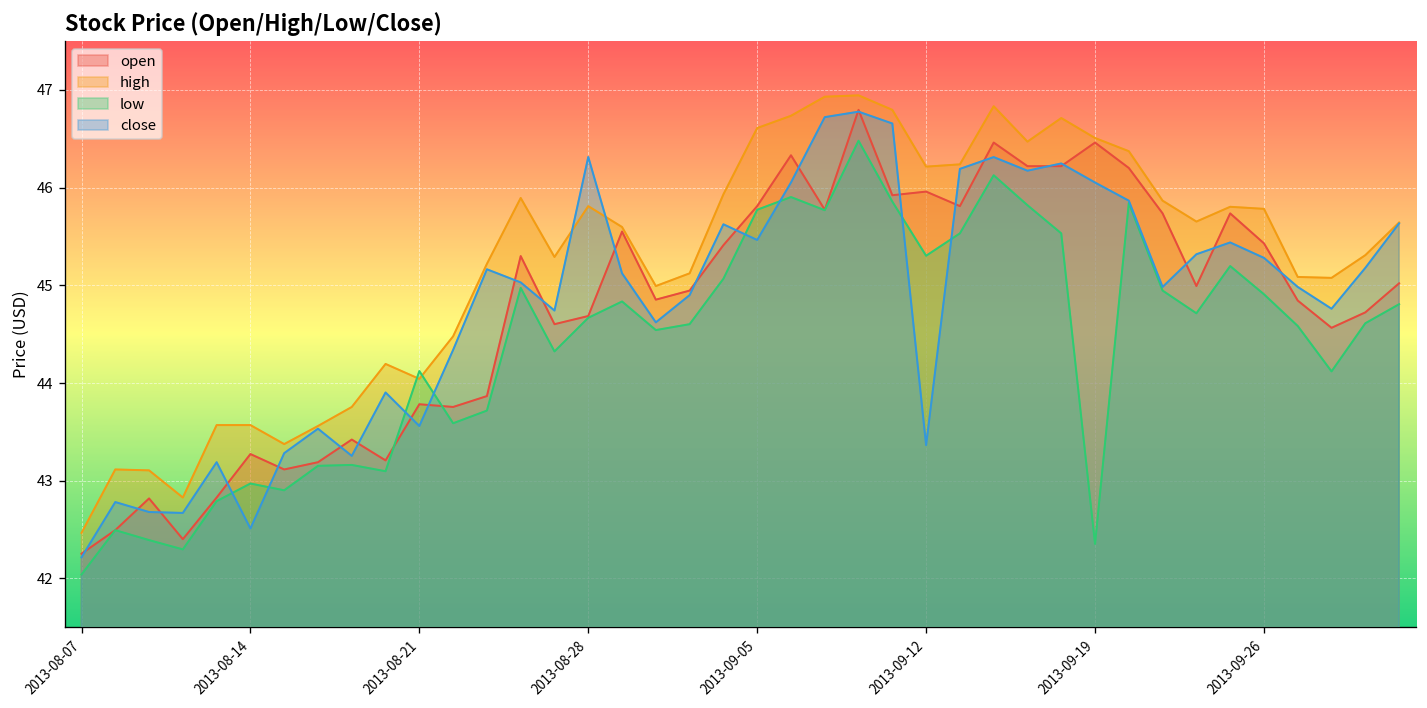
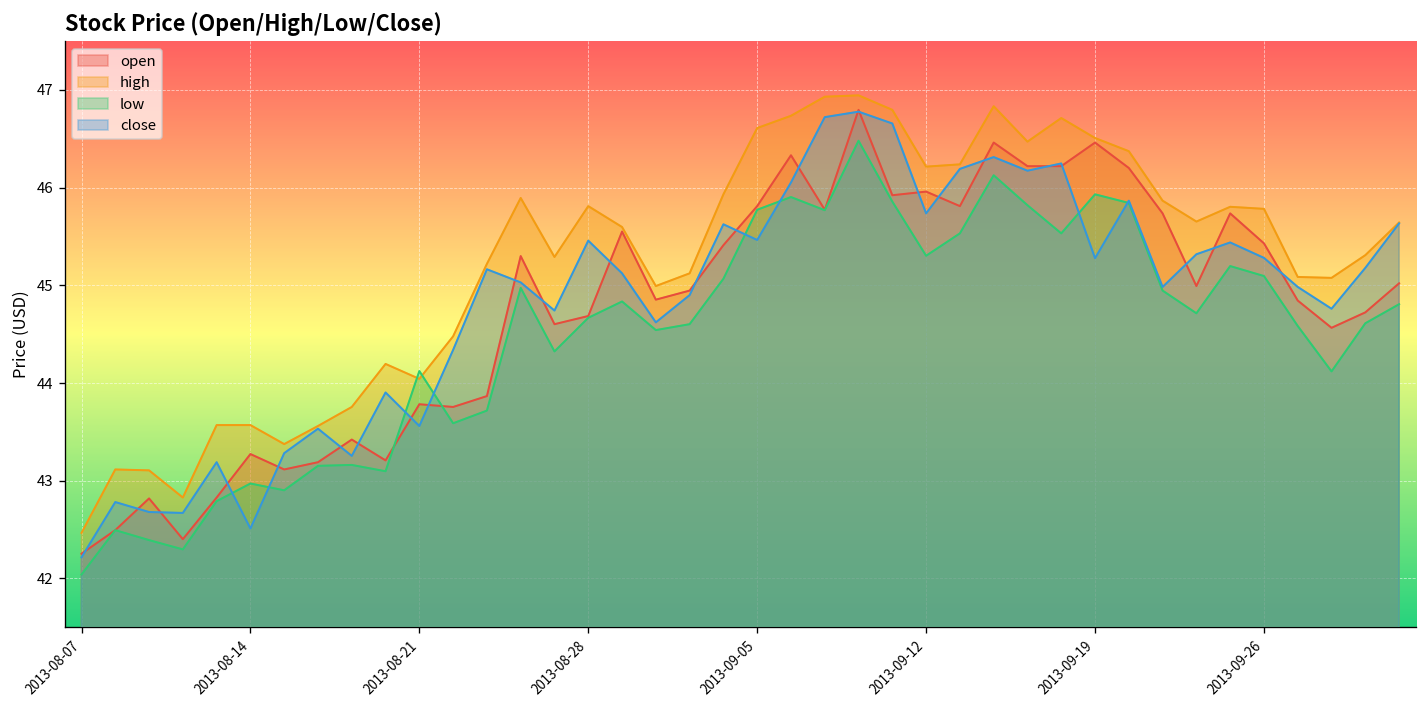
close, 2013-08-28: 46.3 -> 45.5
close, 2013-09-12: 43.4 -> 45.7
low, 2013-09-19: 42.4 -> 45.9
close, 2013-09-19: 46.1 -> 45.3
low, 2013-09-26: 44.9 -> 45.1
